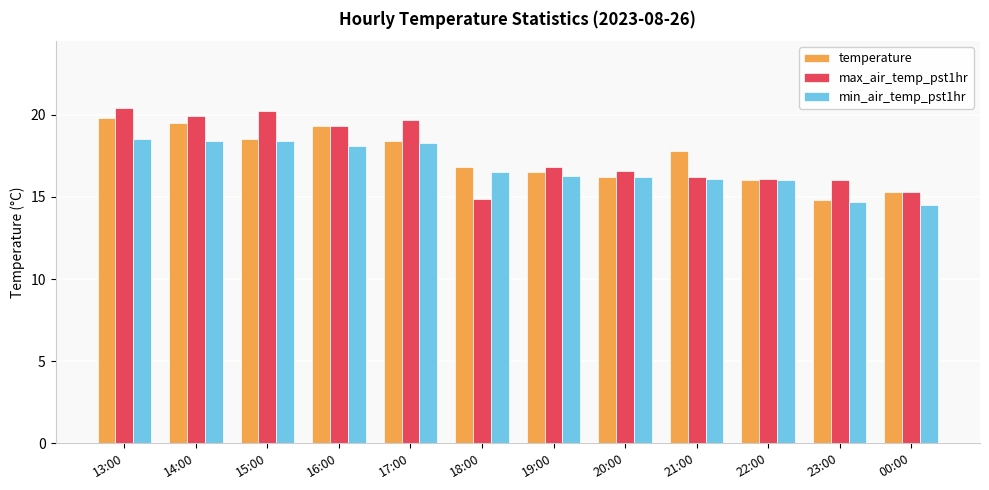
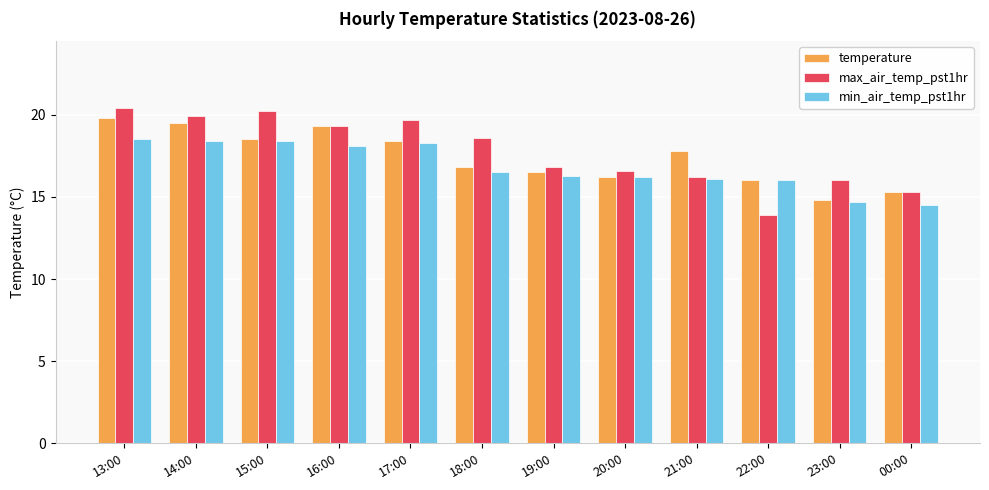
max_air_temp_pst1hr, 18:00: 14.9 -> 18.6
max_air_temp_pst1hr, 22:00: 16.1 -> 13.9
